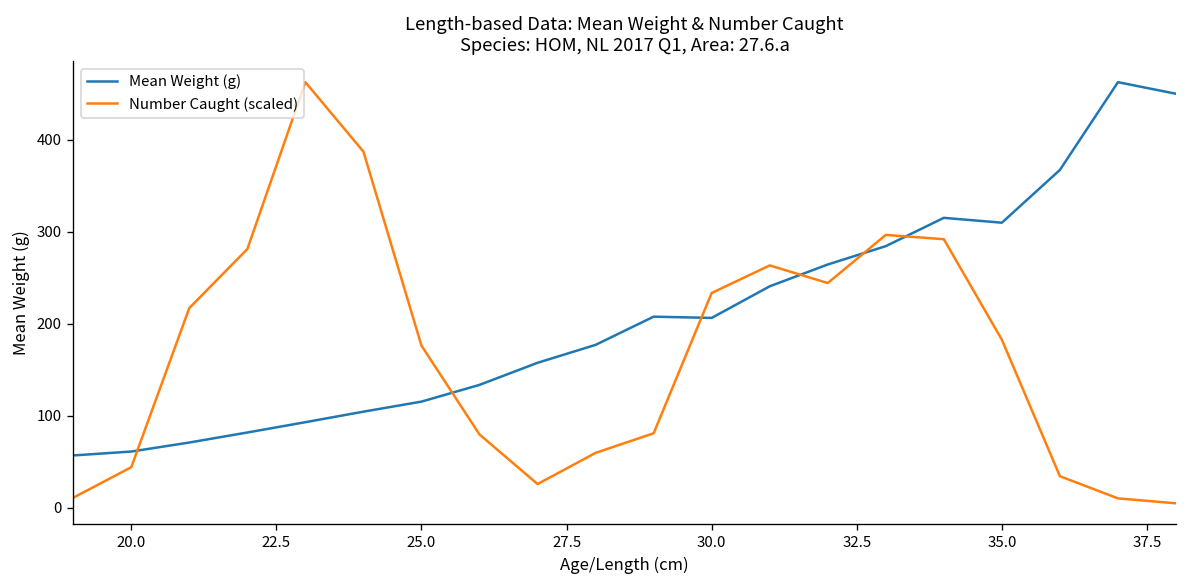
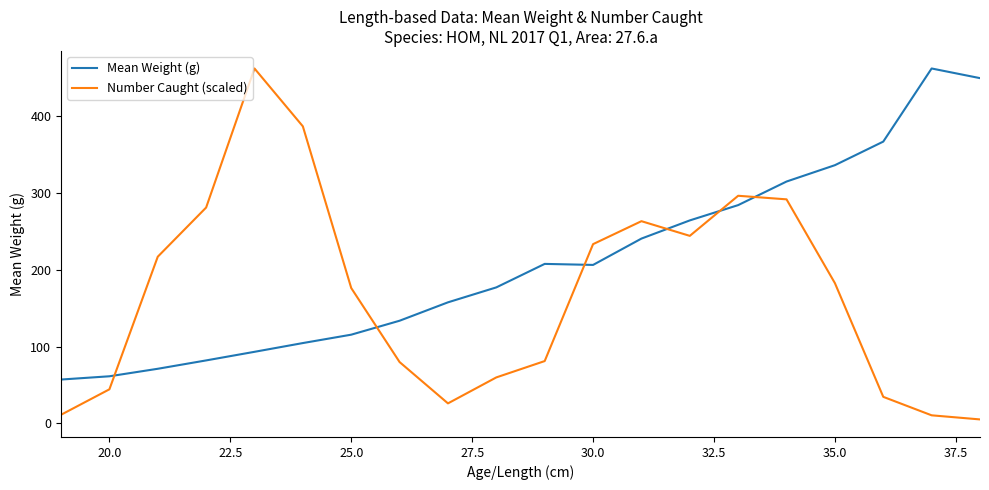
Mean Weight (g), 35.0: 310 -> 340
